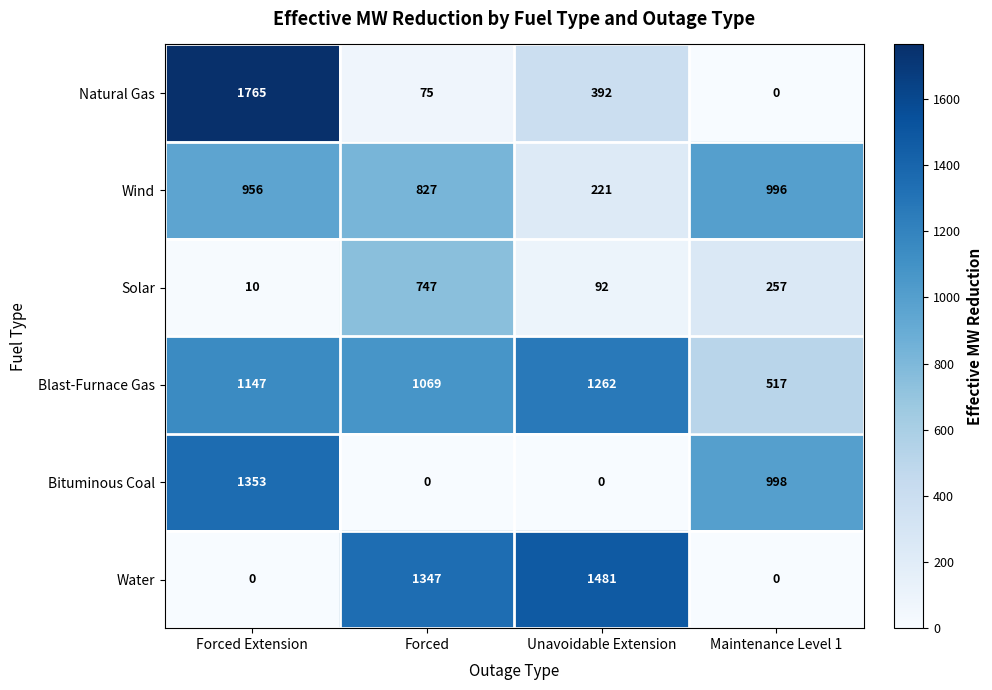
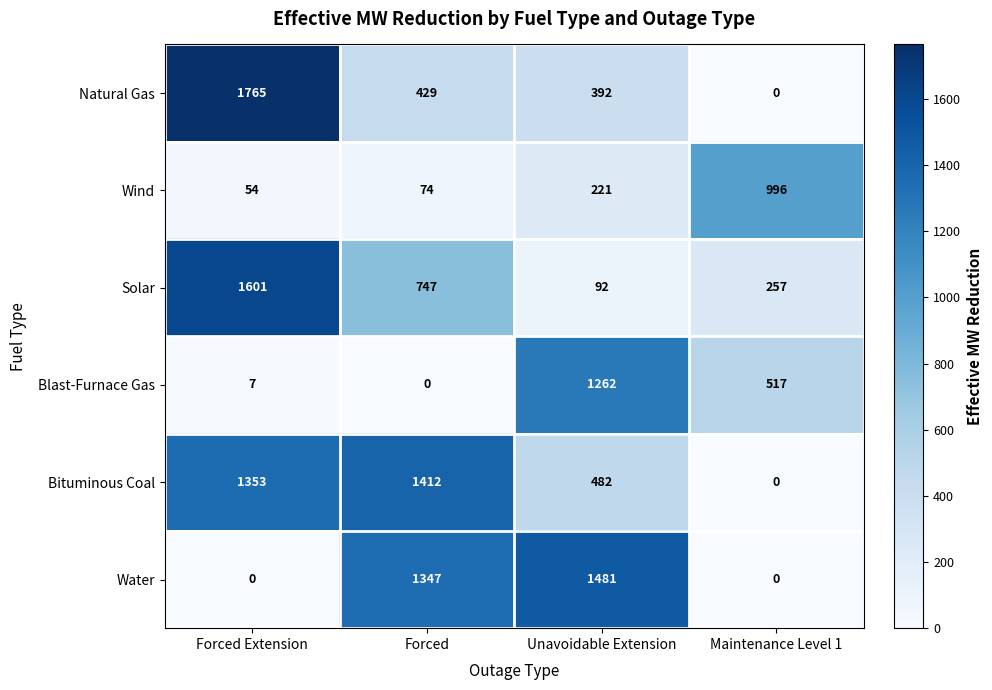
Natural Gas, Forced: 75 -> 429
Wind, Forced Extension: 956 -> 54
Wind, Forced: 827 -> 74
Solar, Forced Extension: 10 -> 1601
Blast-Furnace Gas, Forced Extension: 1147 -> 7
Blast-Furnace Gas, Forced: 1069 -> 0
Bituminous Coal, Forced: 0 -> 1412
Bituminous Coal, Unavoidable Extension: 0 -> 482
Bituminous Coal, Maintenance Level 1: 998 -> 0
